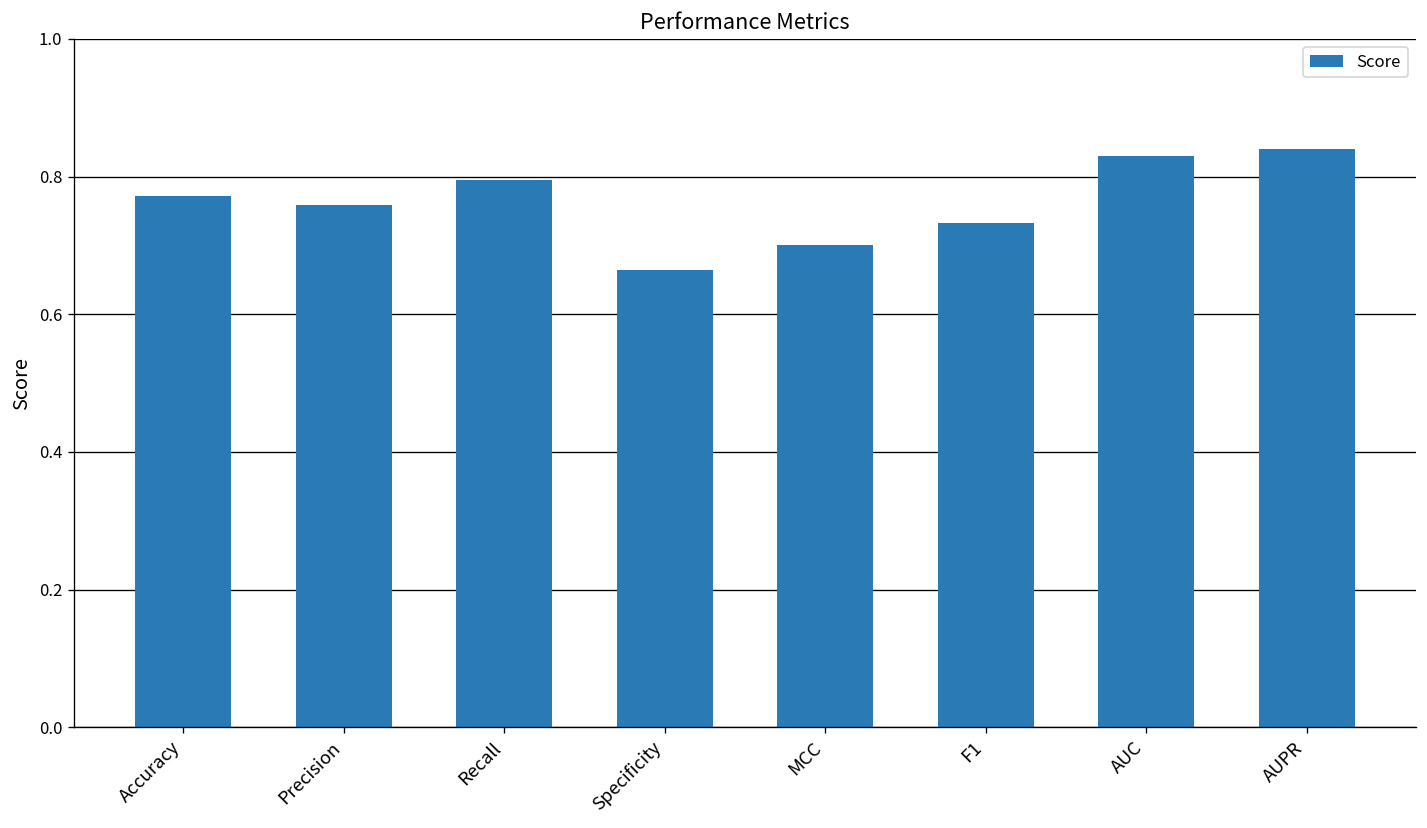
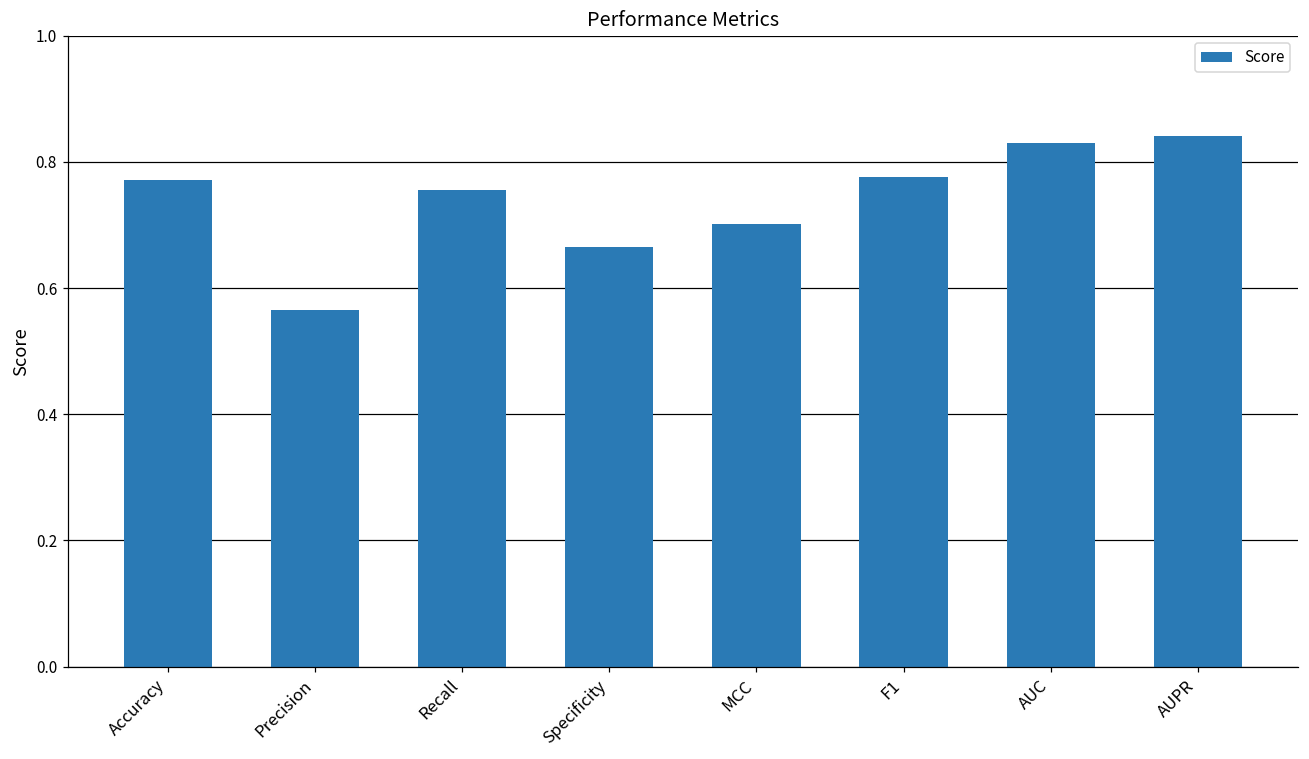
Precision: 0.76 -> 0.56
Recall: 0.79 -> 0.76
F1: 0.73 -> 0.78
